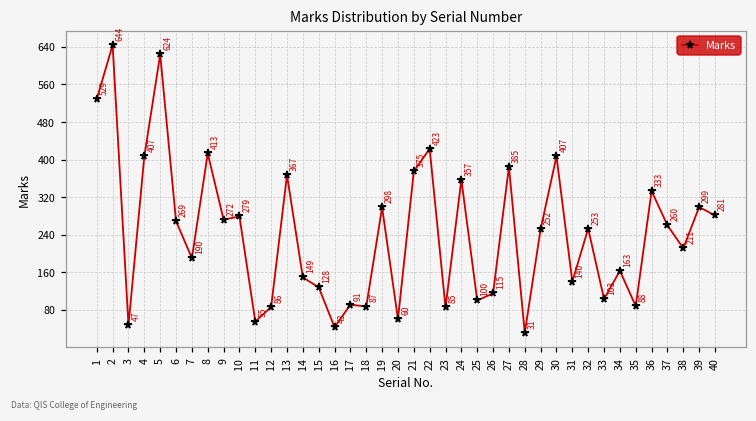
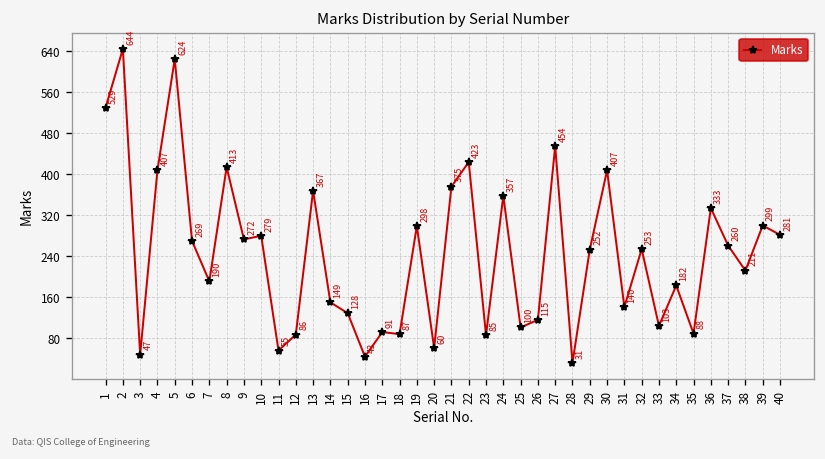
27: 385 -> 454
34: 163 -> 182
